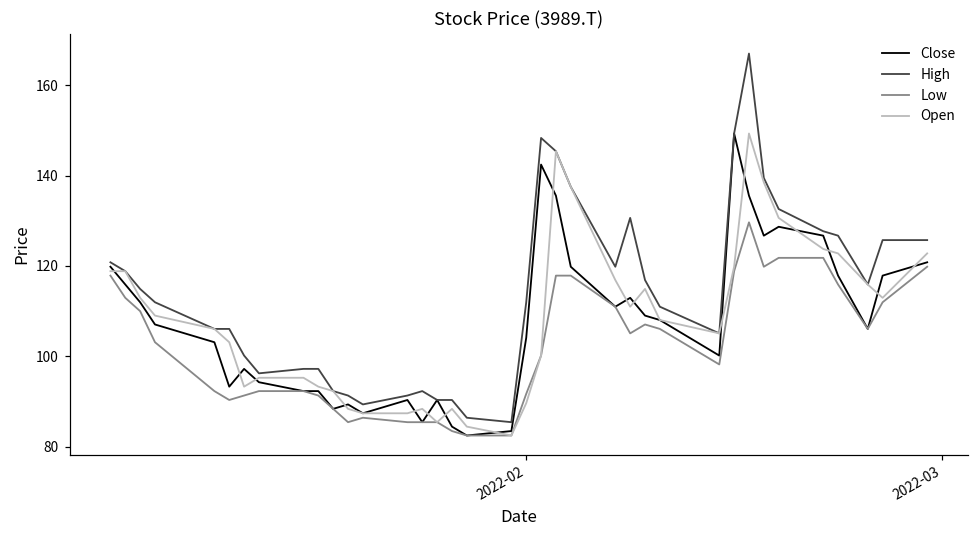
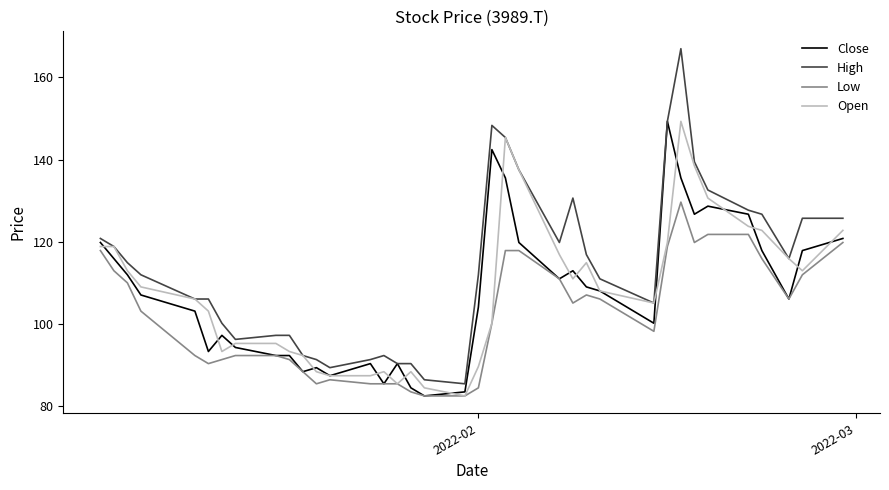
Low, 2022-02: 92 -> 84
